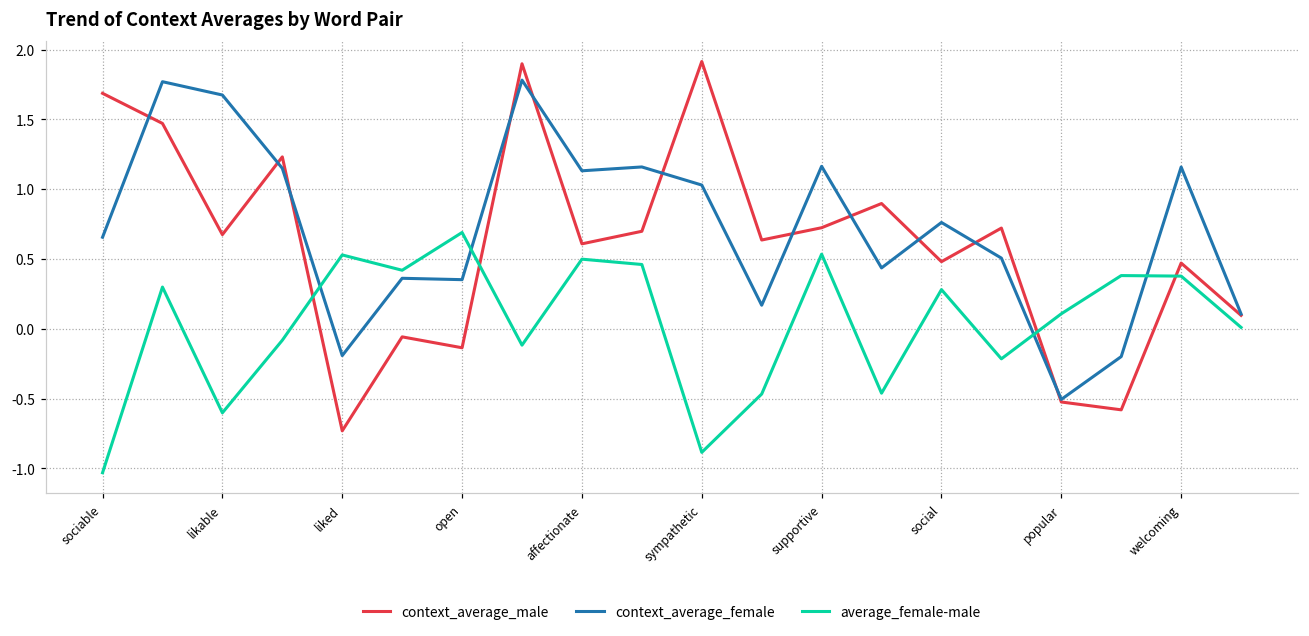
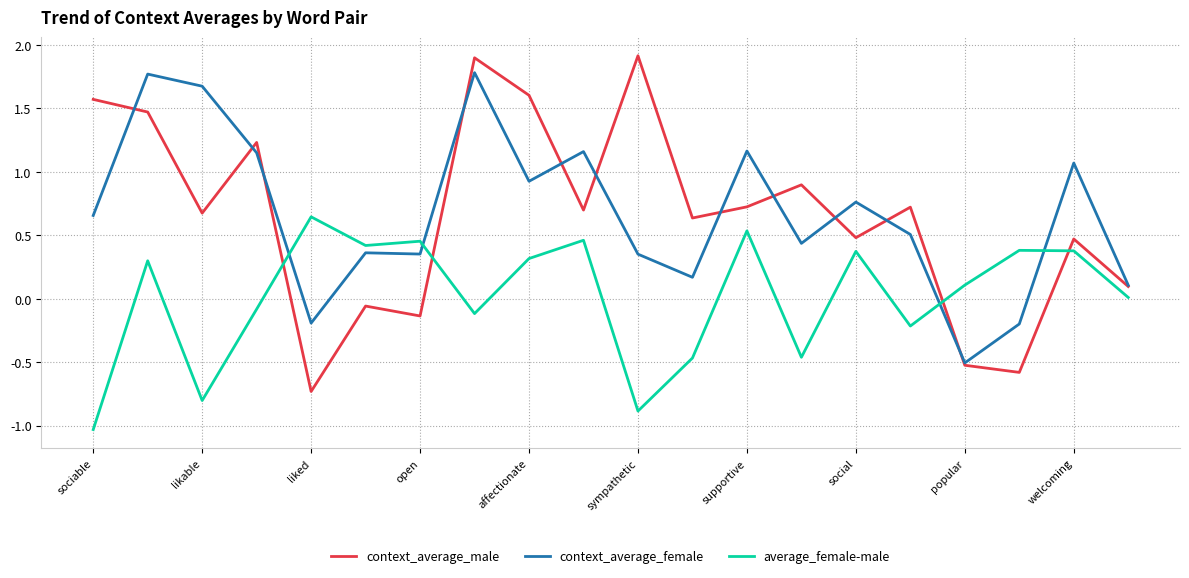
context_average_male, sociable: 1.69 -> 1.57
average_female-male, likable: -0.60 -> -0.80
average_female-male, liked: 0.53 -> 0.65
average_female-male, open: 0.69 -> 0.45
context_average_male, affectionate: 0.61 -> 1.60
context_average_female, affectionate: 1.13 -> 0.93
average_female-male, affectionate: 0.50 -> 0.32
context_average_female, sympathetic: 1.03 -> 0.35
average_female-male, social: 0.28 -> 0.37
context_average_female, welcoming: 1.16 -> 1.07
